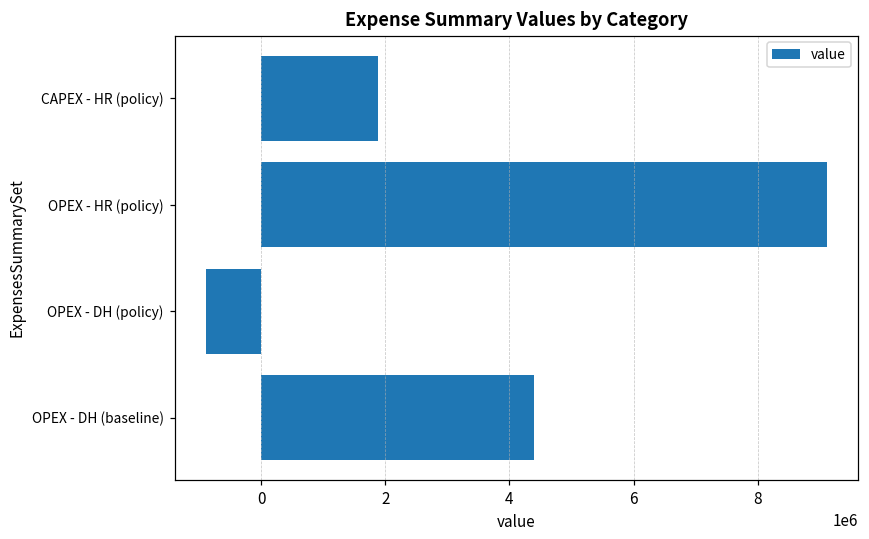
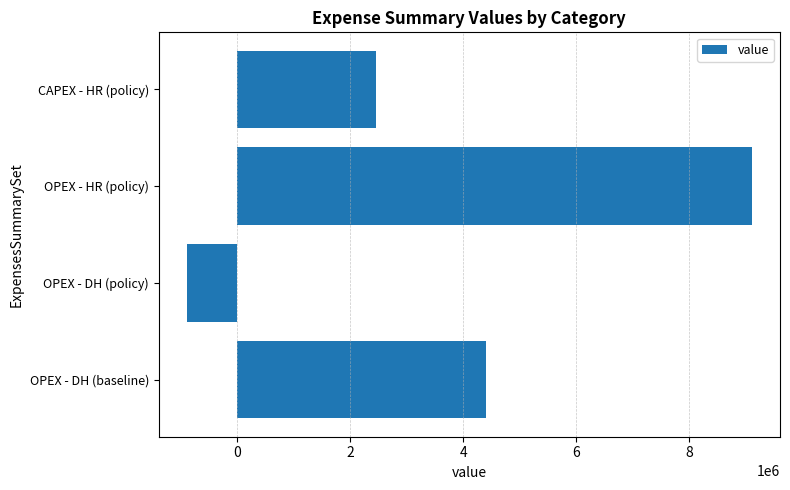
CAPEX - HR (policy): 1900000 -> 2500000
